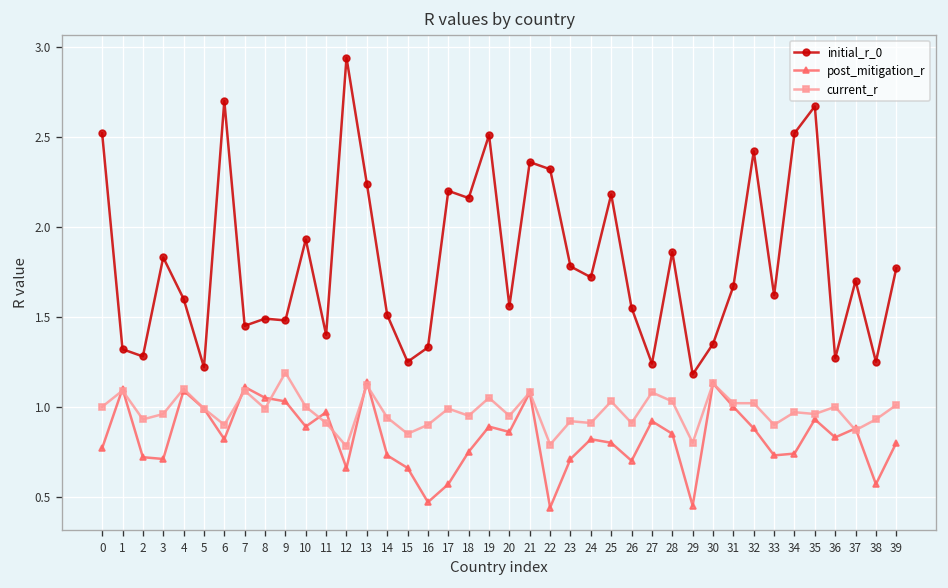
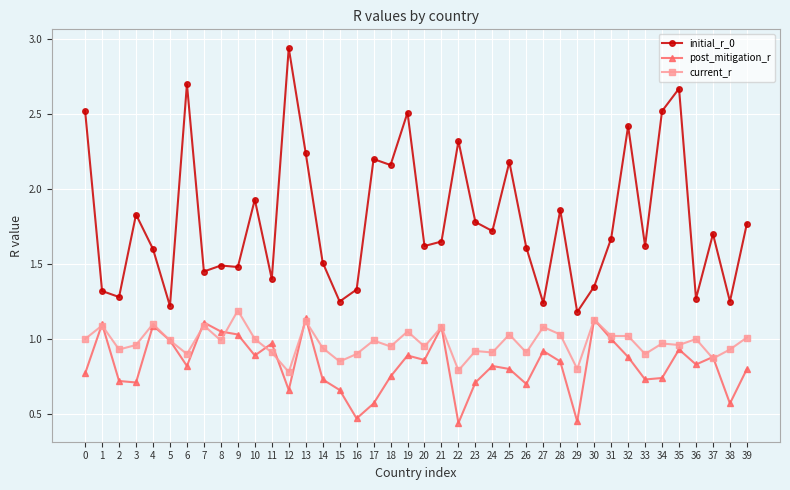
initial_r_0, 20: 1.56 -> 1.62
initial_r_0, 21: 2.36 -> 1.65
initial_r_0, 26: 1.55 -> 1.61
